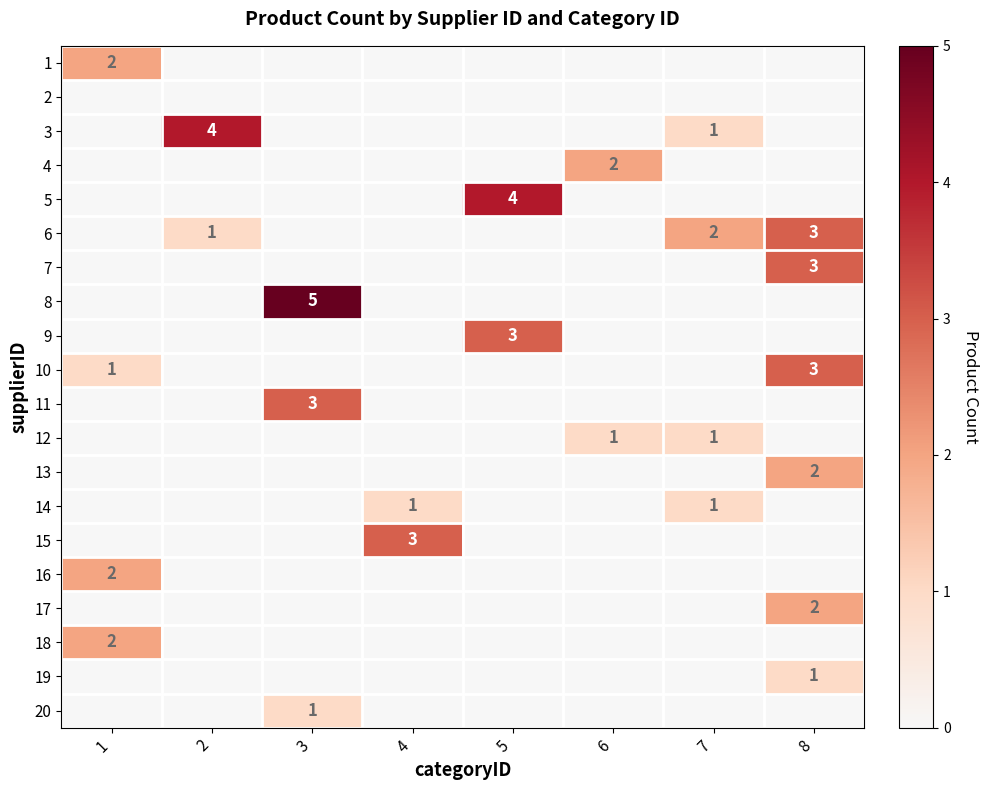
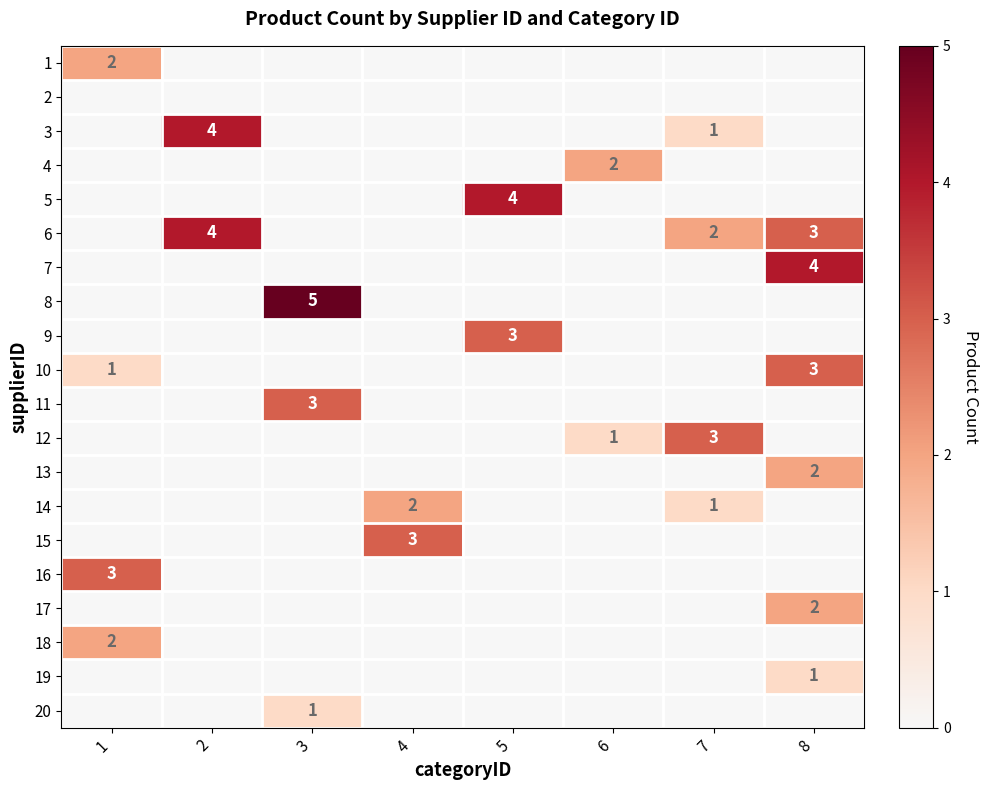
6, 2: 1 -> 4
7, 8: 3 -> 4
12, 7: 1 -> 3
14, 4: 1 -> 2
16, 1: 2 -> 3
